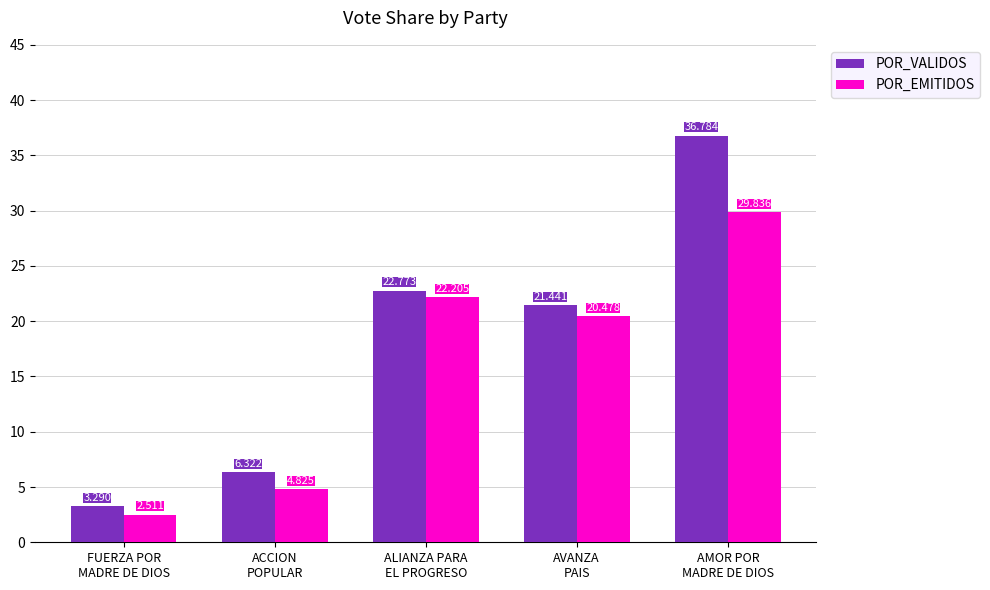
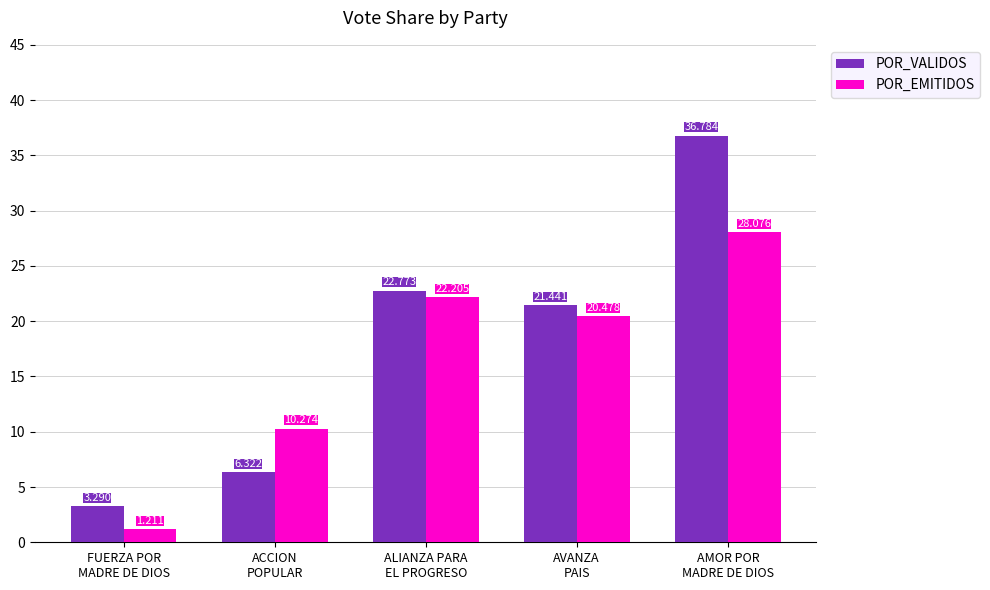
POR_EMITIDOS, FUERZA POR MADRE DE DIOS: 2.511 -> 1.211
POR_EMITIDOS, ACCION POPULAR: 4.825 -> 10.274
POR_EMITIDOS, AMOR POR MADRE DE DIOS: 29.836 -> 28.076
